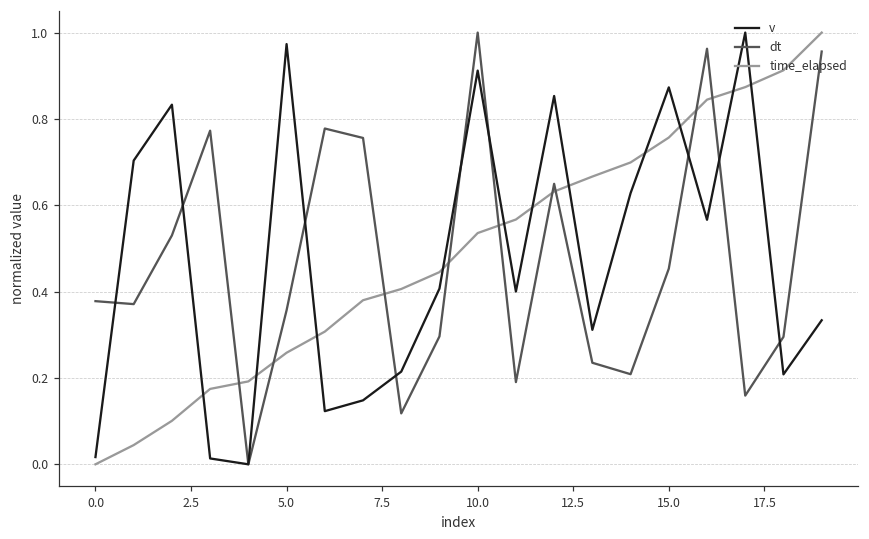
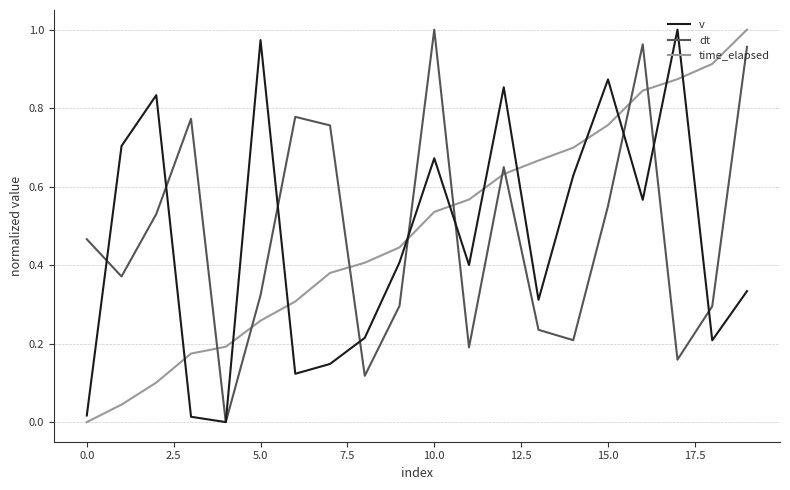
dt, 0.0: 0.38 -> 0.47
dt, 5.0: 0.36 -> 0.32
v, 10.0: 0.91 -> 0.67
dt, 15.0: 0.45 -> 0.55
